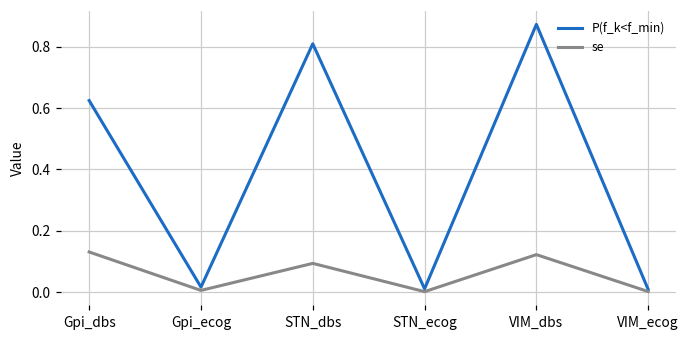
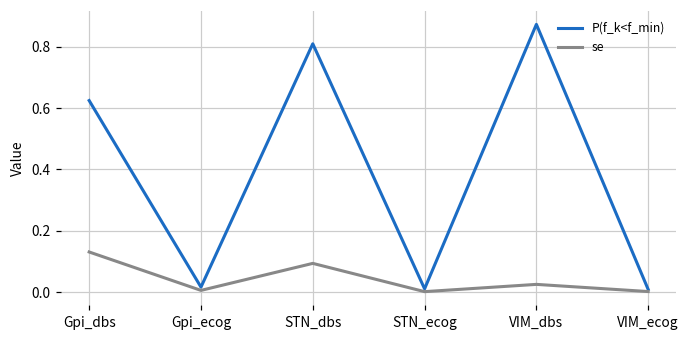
se, VIM_dbs: 0.12 -> 0.03
